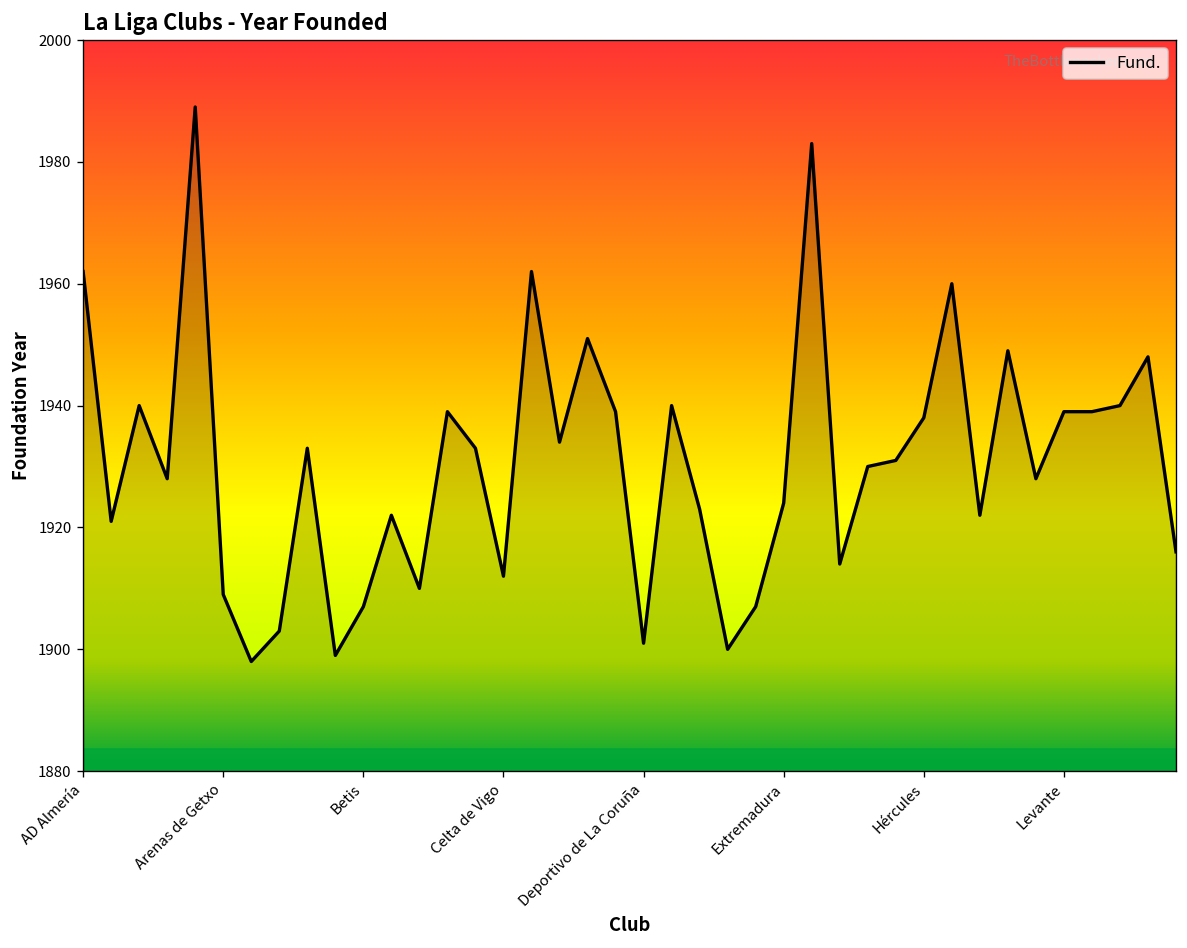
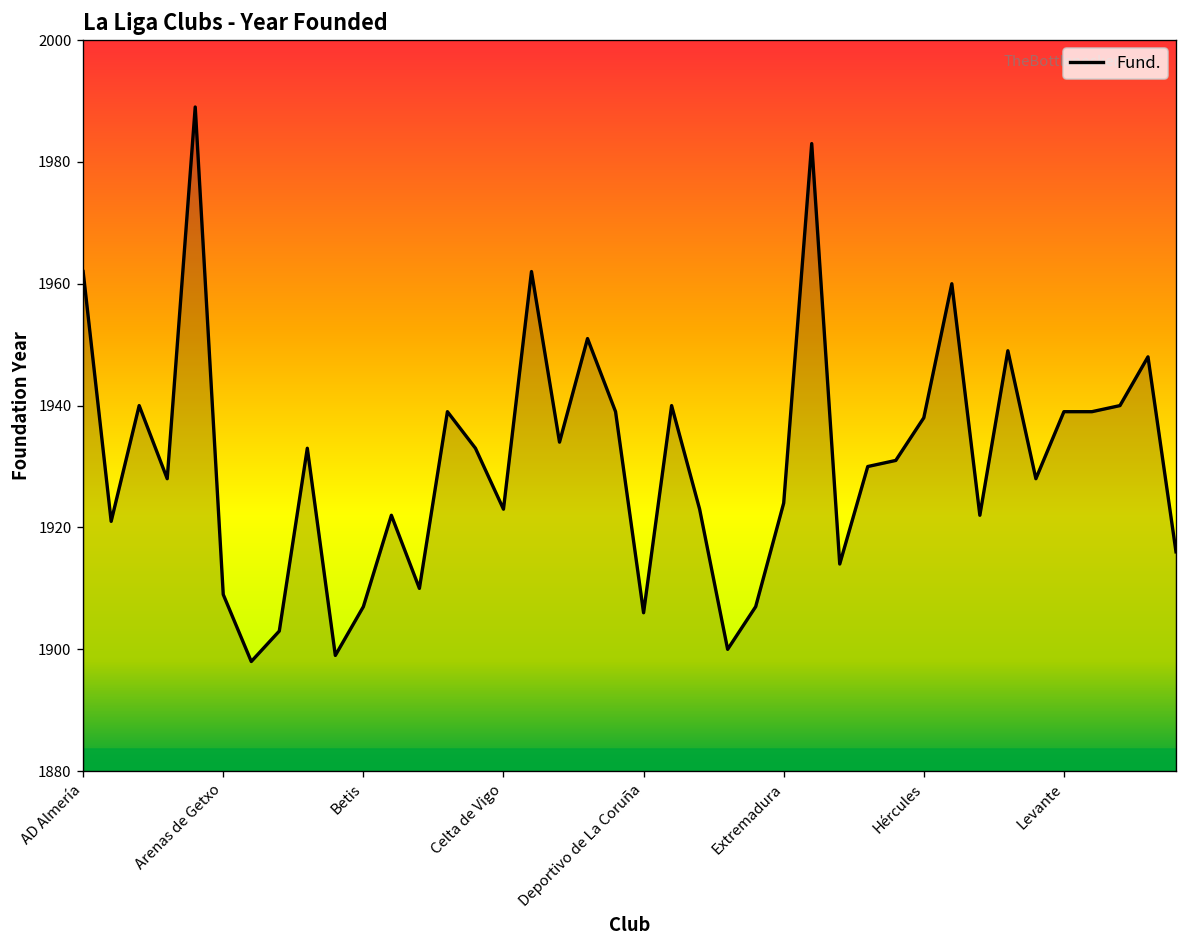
Celta de Vigo: 1912 -> 1923
Deportivo de La Coruña: 1901 -> 1906
